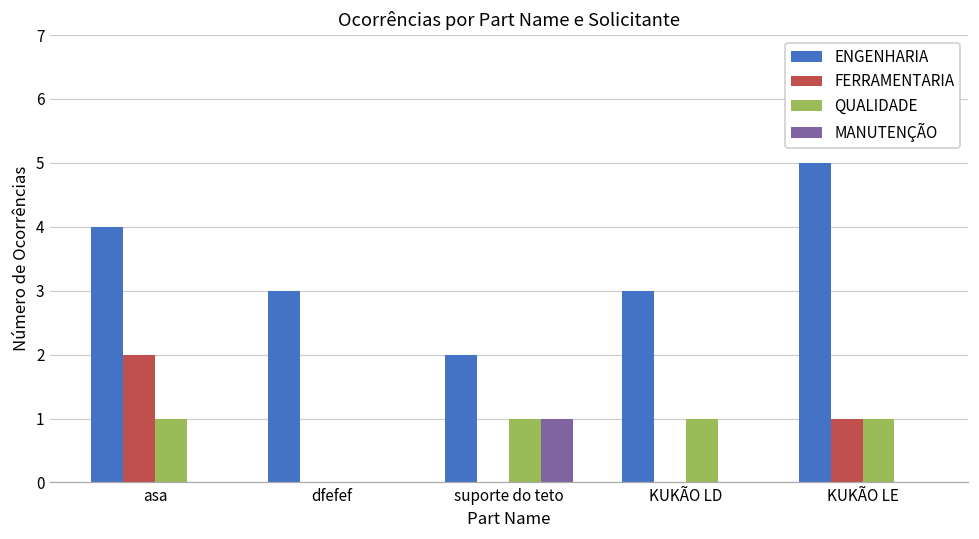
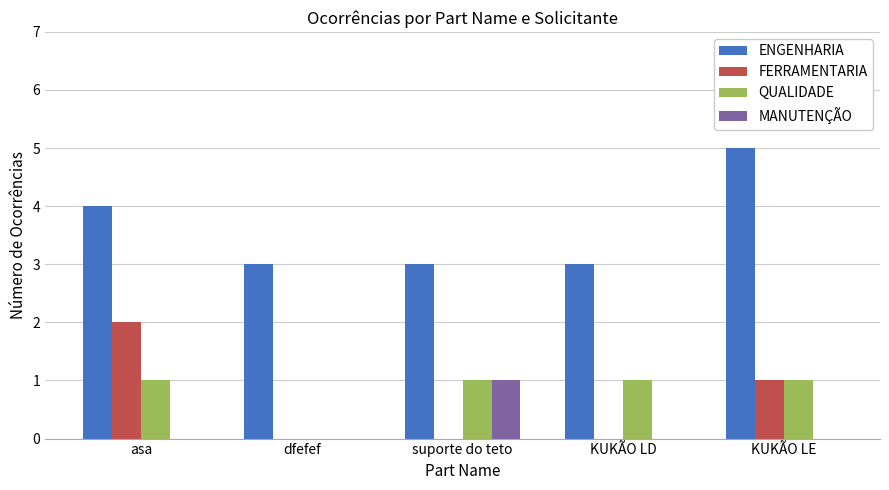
ENGENHARIA, suporte do teto: 2 -> 3
